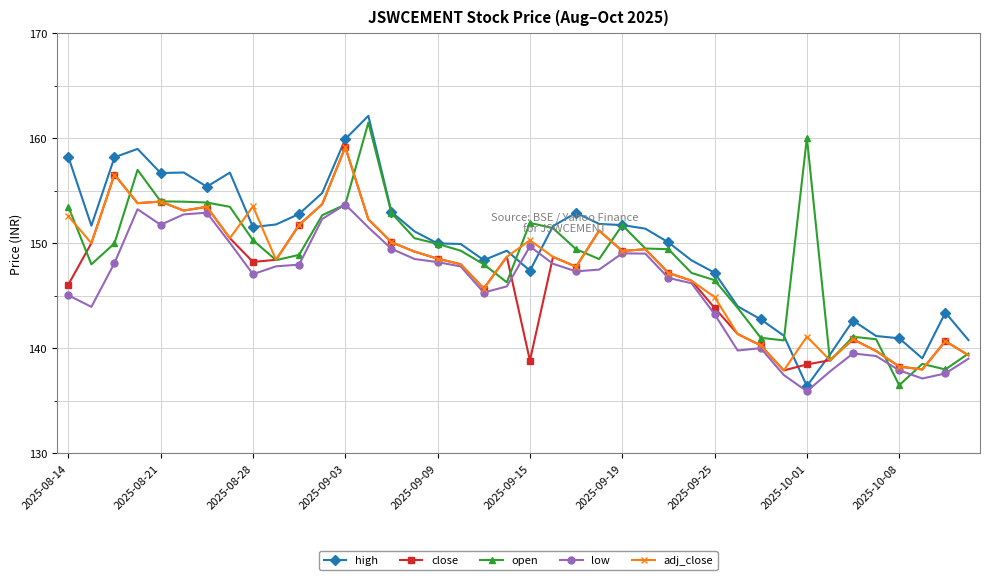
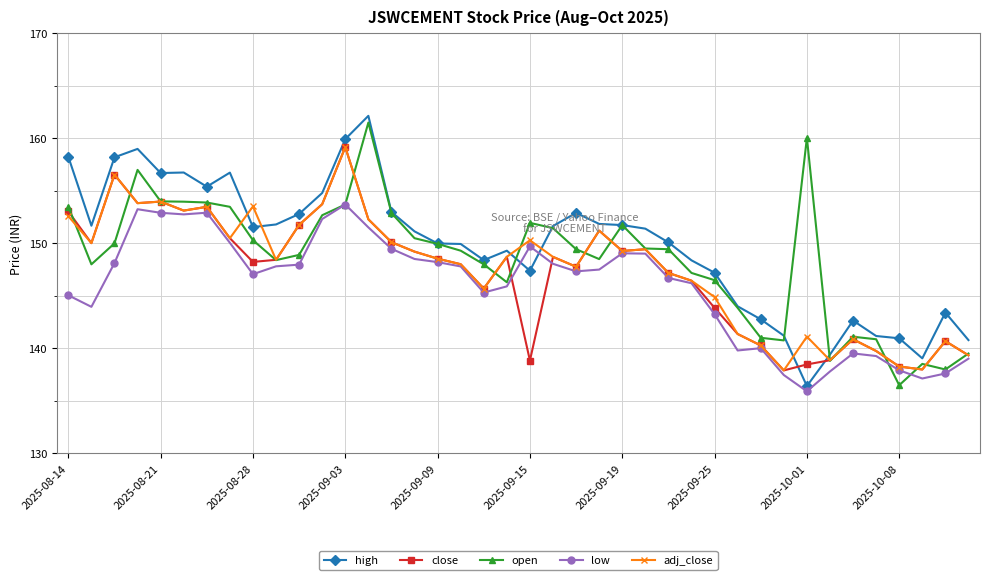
close, 2025-08-14: 146.1 -> 153.0
low, 2025-08-21: 151.8 -> 152.9
